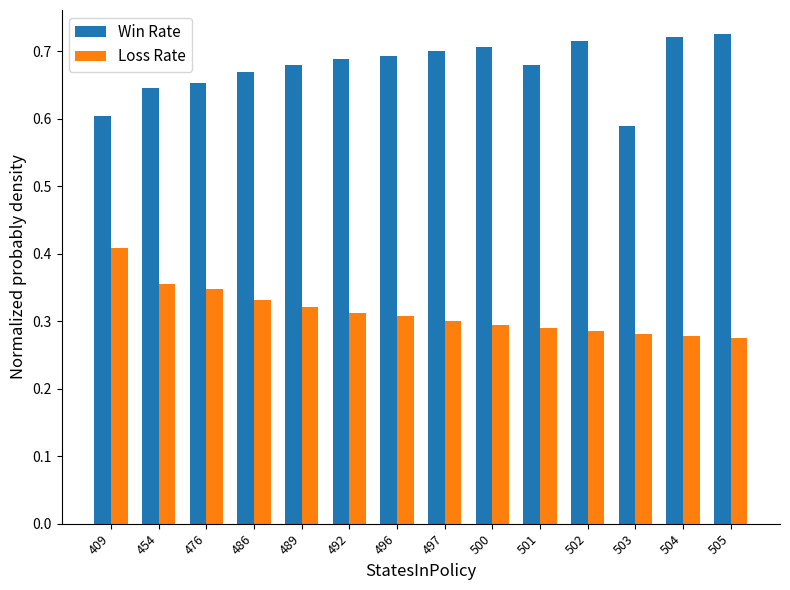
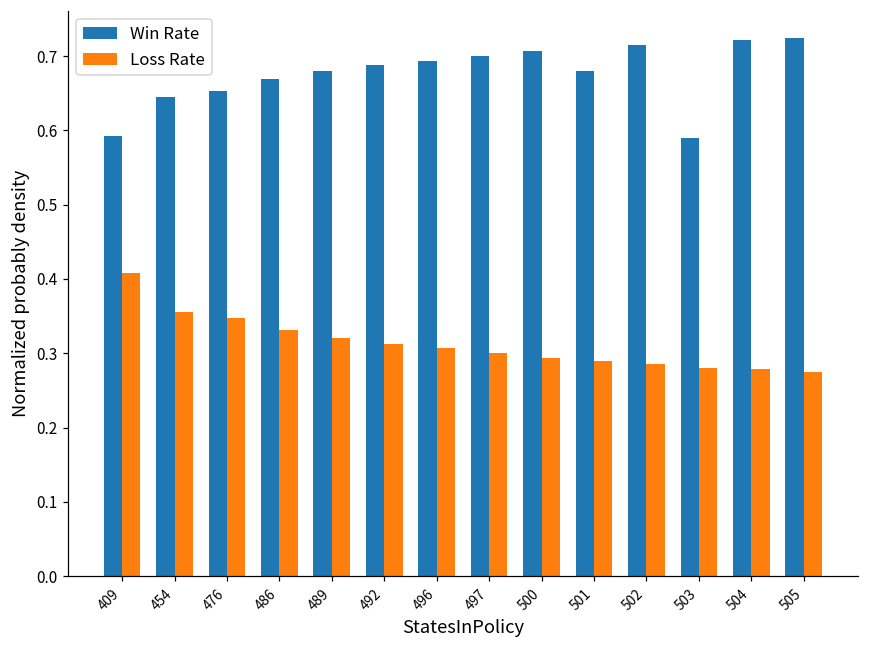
Win Rate, 409: 0.60 -> 0.59
